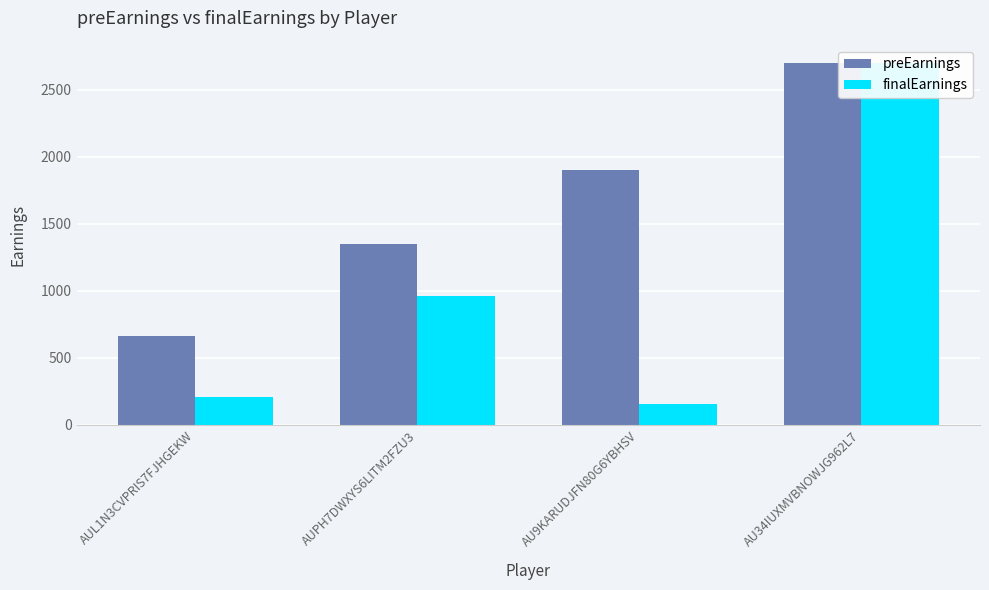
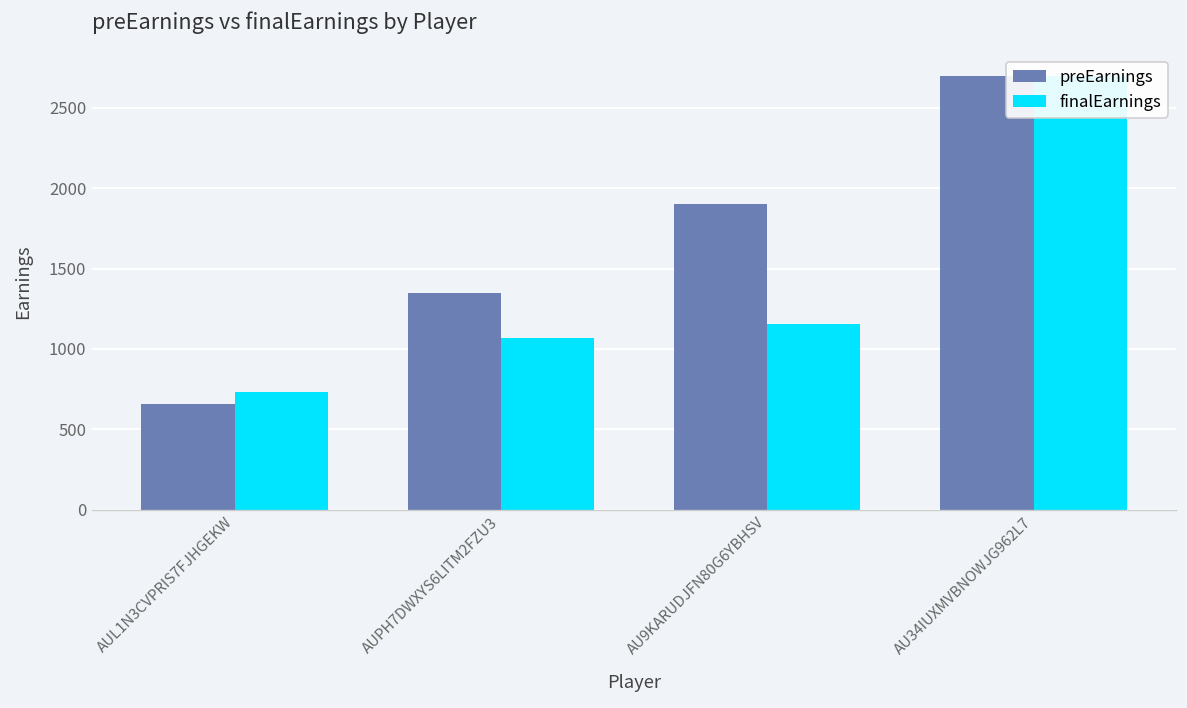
finalEarnings, AUL1N3CVPRIS7FJHGEKW: 210 -> 740
finalEarnings, AUPH7DWXYS6LITM2FZU3: 960 -> 1070
finalEarnings, AU9KARUDJFN80G6YBHSV: 150 -> 1160
